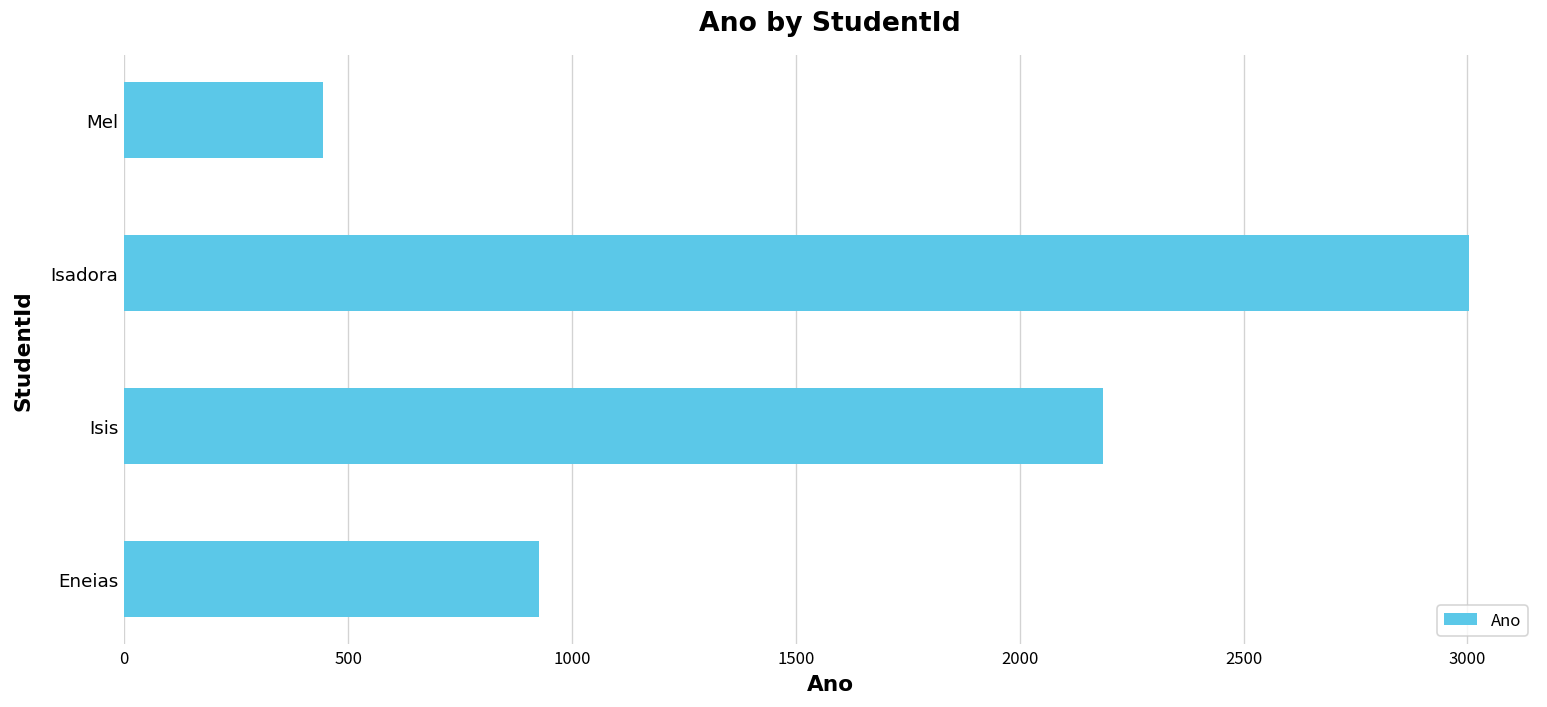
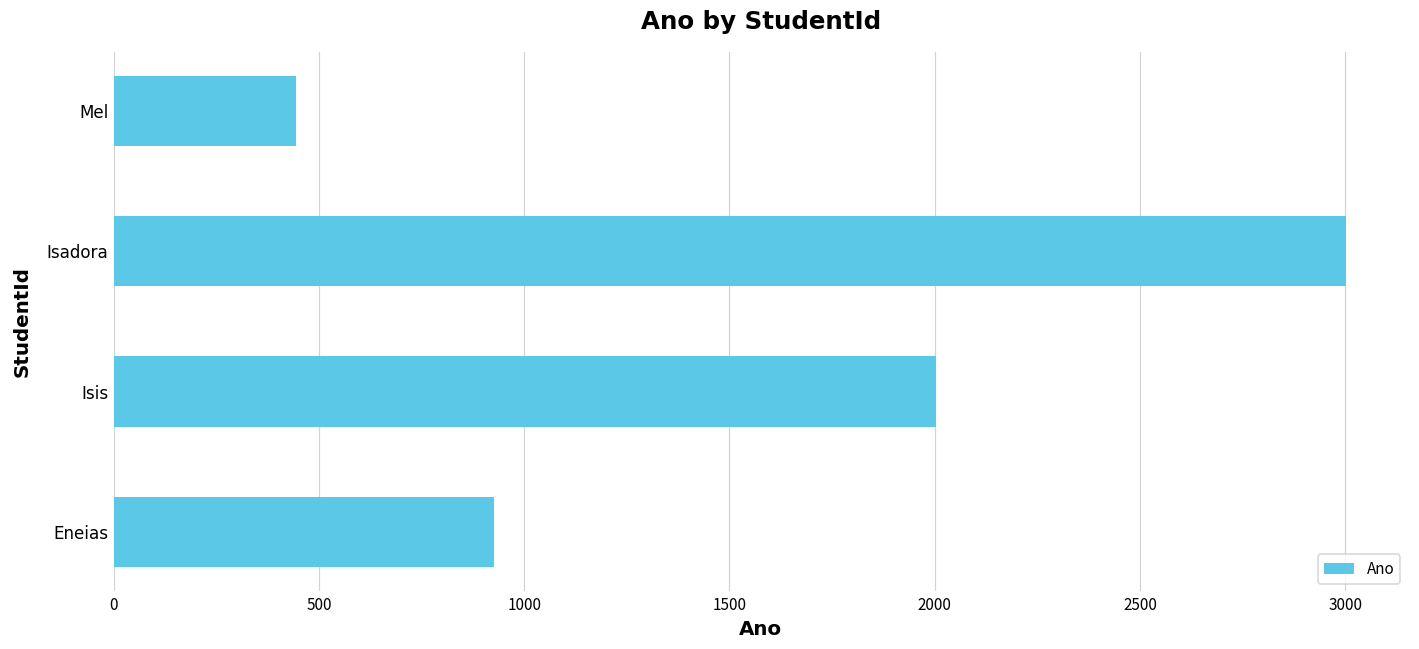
Isis: 2190 -> 2000
